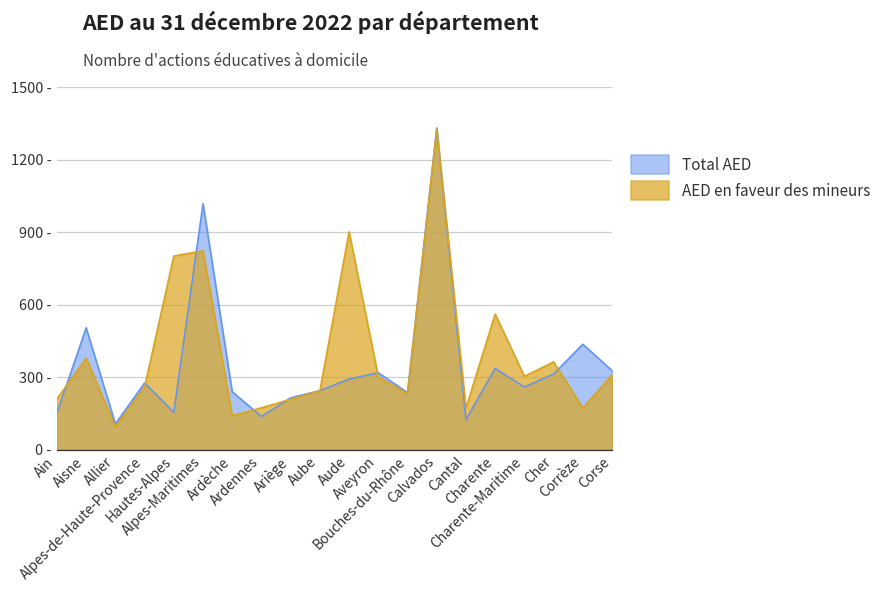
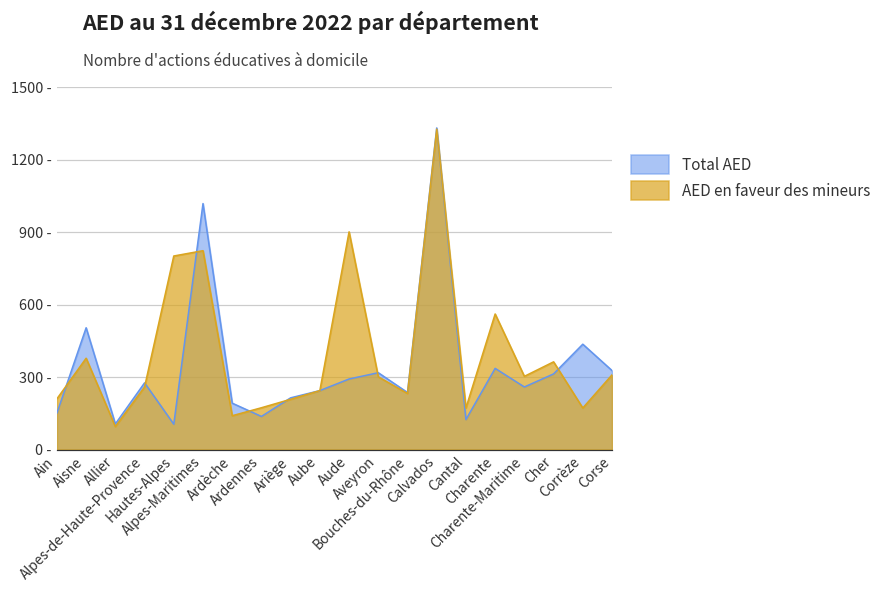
Total AED, Hautes-Alpes: 150 - -> 110 -
Total AED, Ardèche: 240 - -> 190 -
